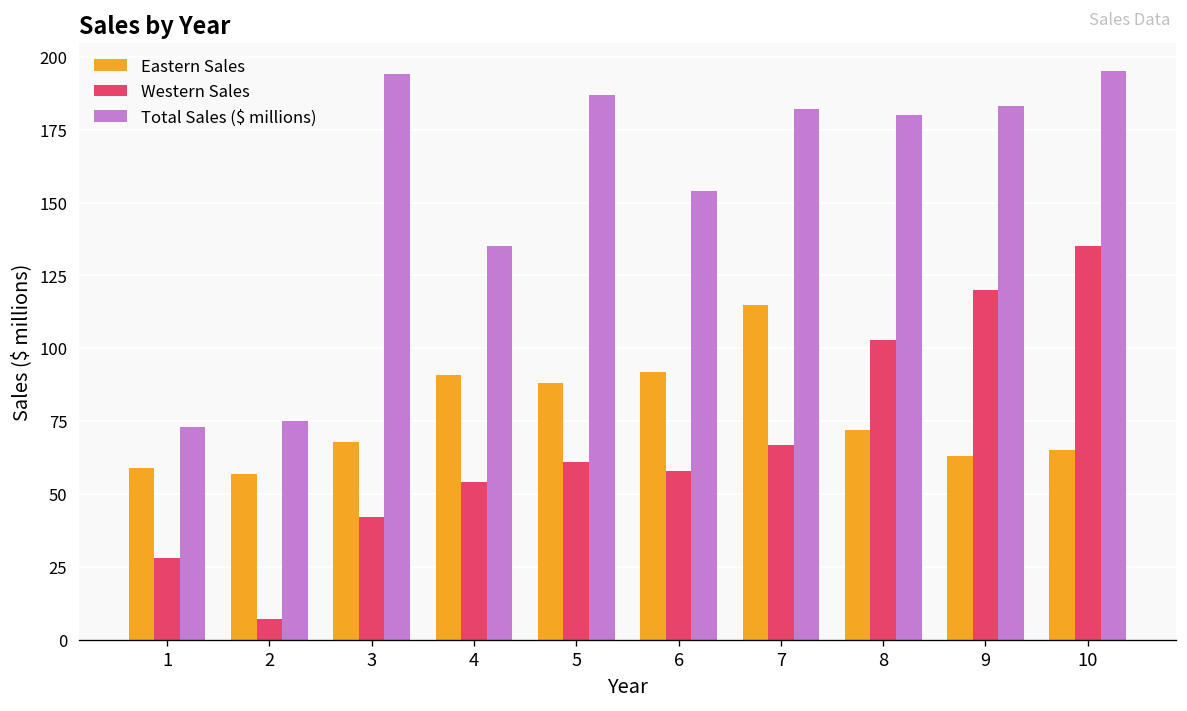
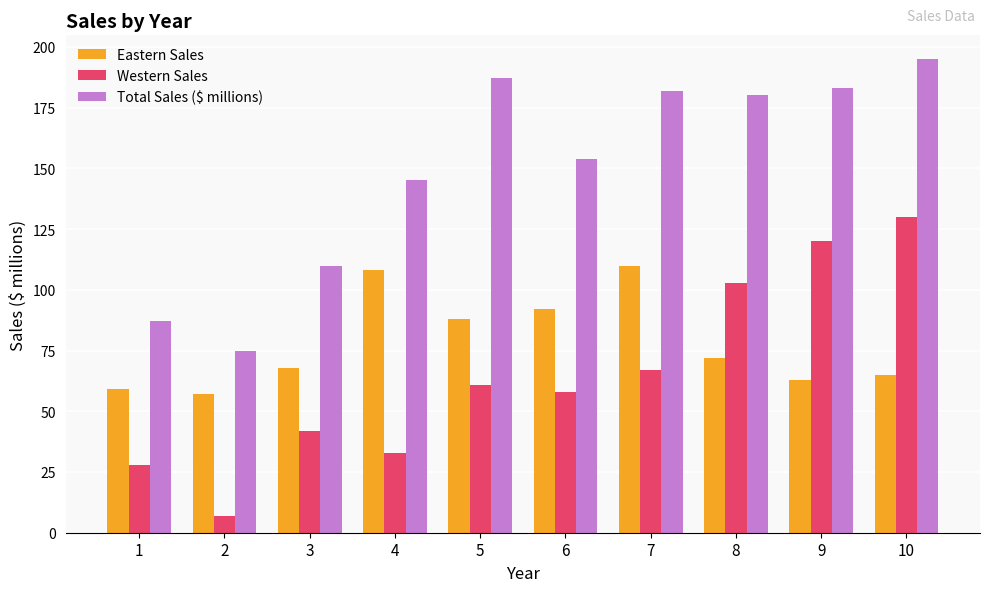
Total Sales ($ millions), 1: 73 -> 87
Total Sales ($ millions), 3: 194 -> 110
Eastern Sales, 4: 91 -> 108
Western Sales, 4: 54 -> 33
Total Sales ($ millions), 4: 135 -> 145
Eastern Sales, 7: 115 -> 110
Western Sales, 10: 135 -> 130
